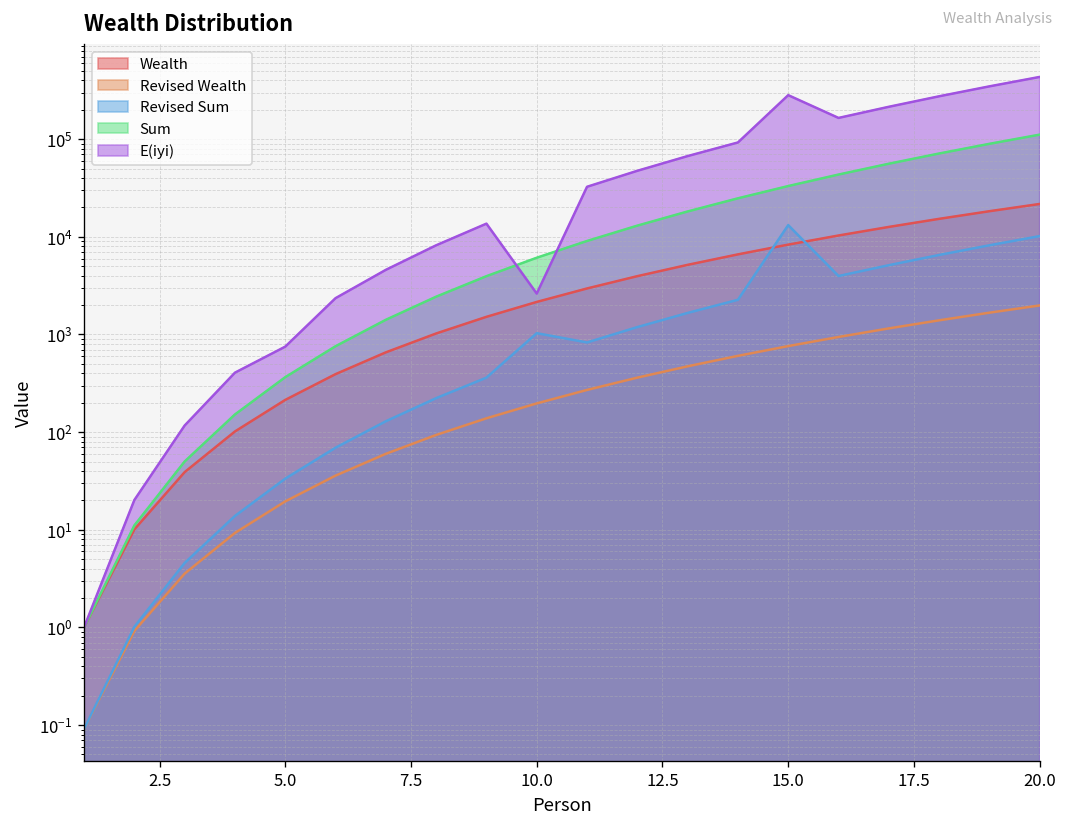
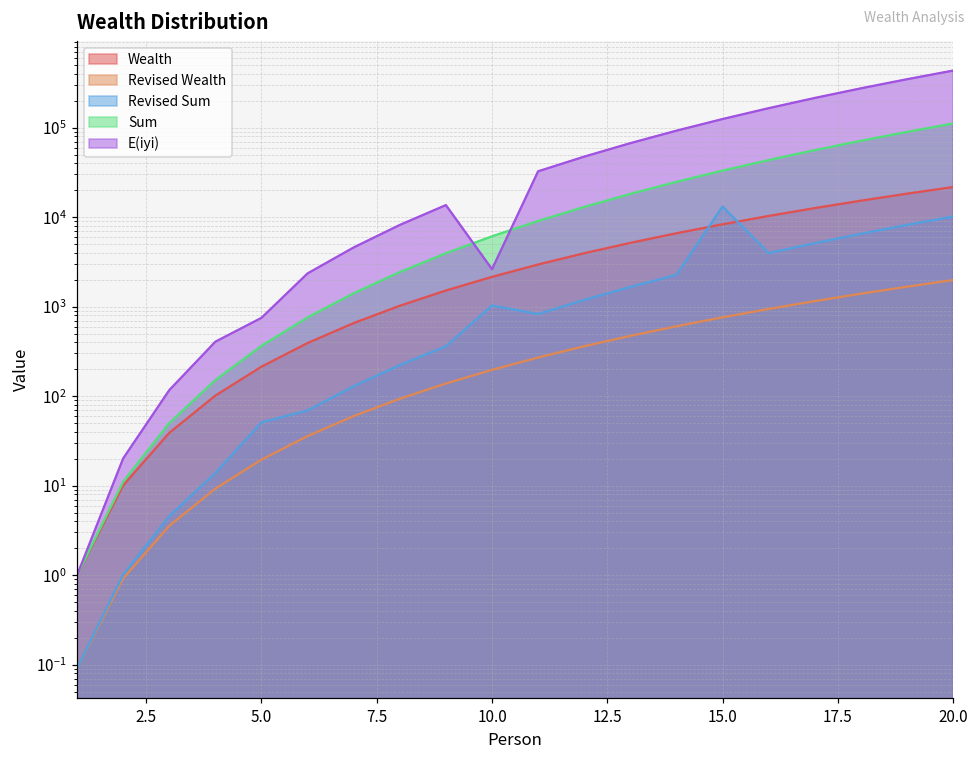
Revised Sum, 5.0: 33 -> 50
E(iyi), 15.0: 280000 -> 120000
